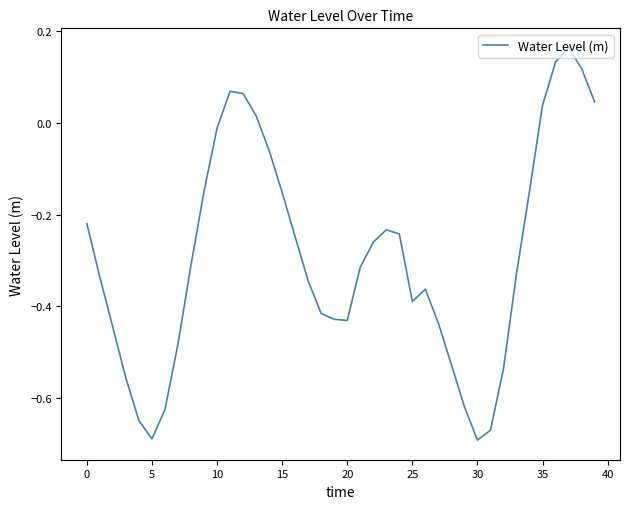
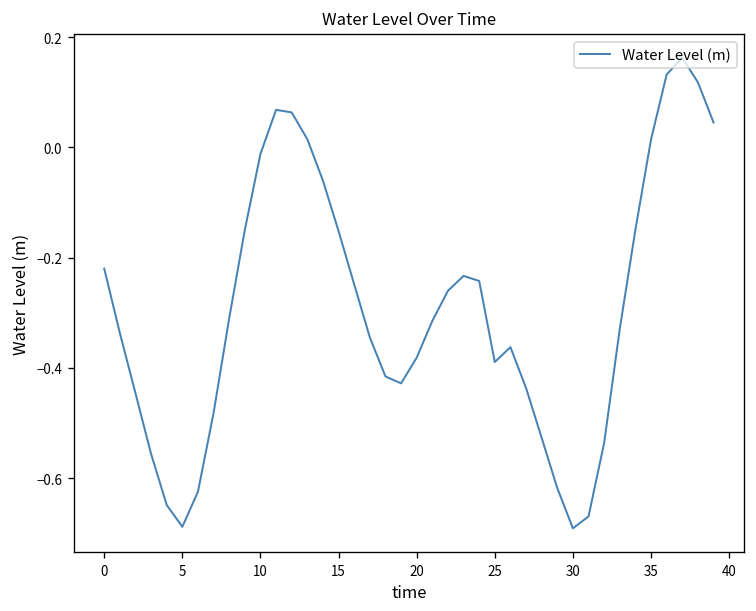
20: -0.43 -> -0.38
35: 0.04 -> 0.01
